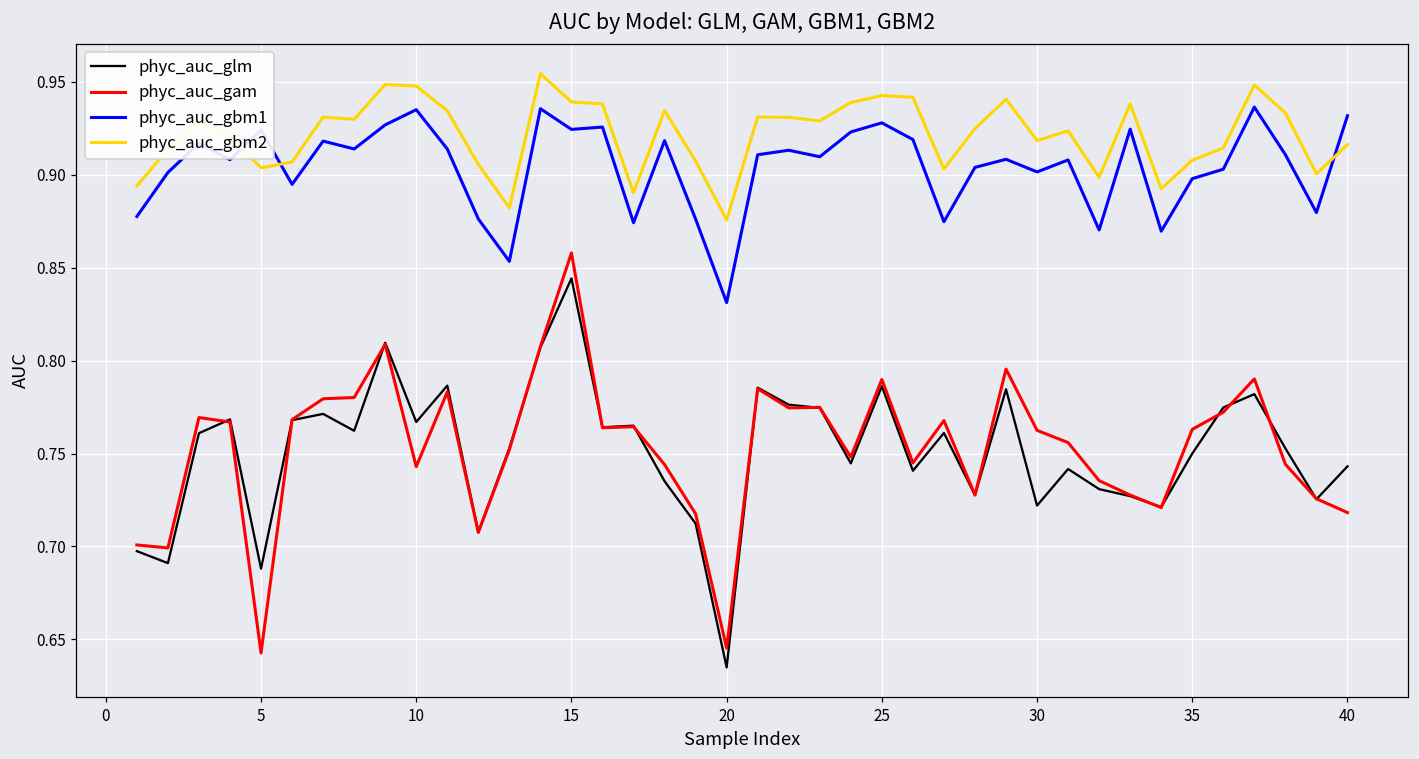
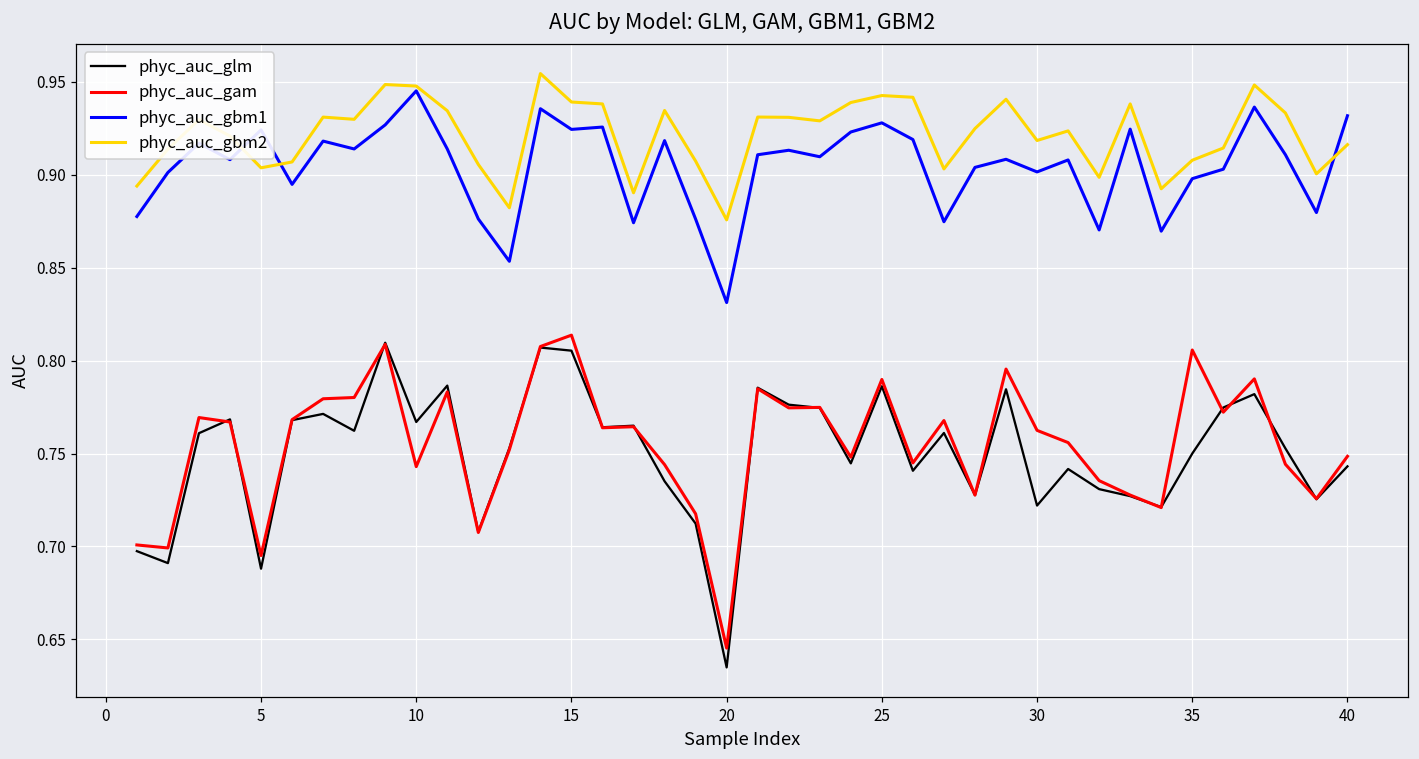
phyc_auc_gam, 5: 0.643 -> 0.695
phyc_auc_gbm1, 10: 0.935 -> 0.945
phyc_auc_glm, 15: 0.844 -> 0.805
phyc_auc_gam, 15: 0.858 -> 0.814
phyc_auc_gam, 35: 0.763 -> 0.806
phyc_auc_gam, 40: 0.718 -> 0.749
